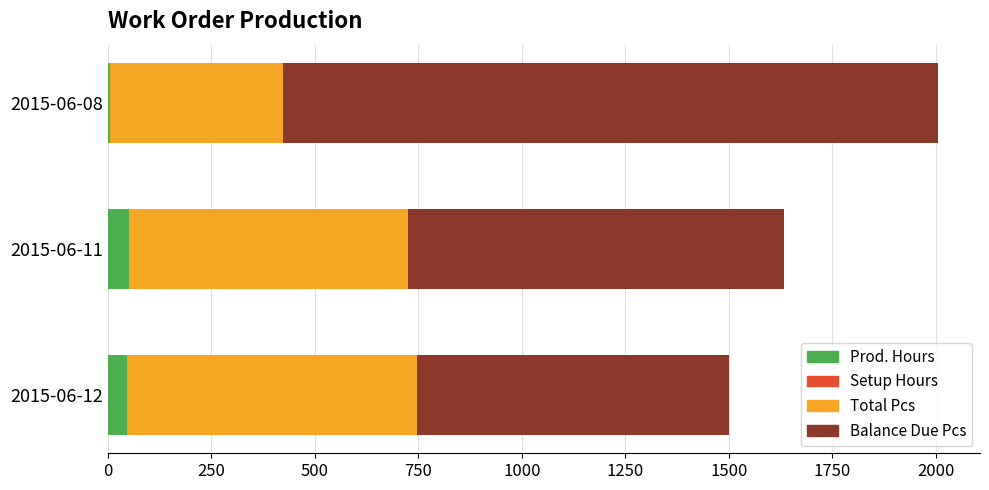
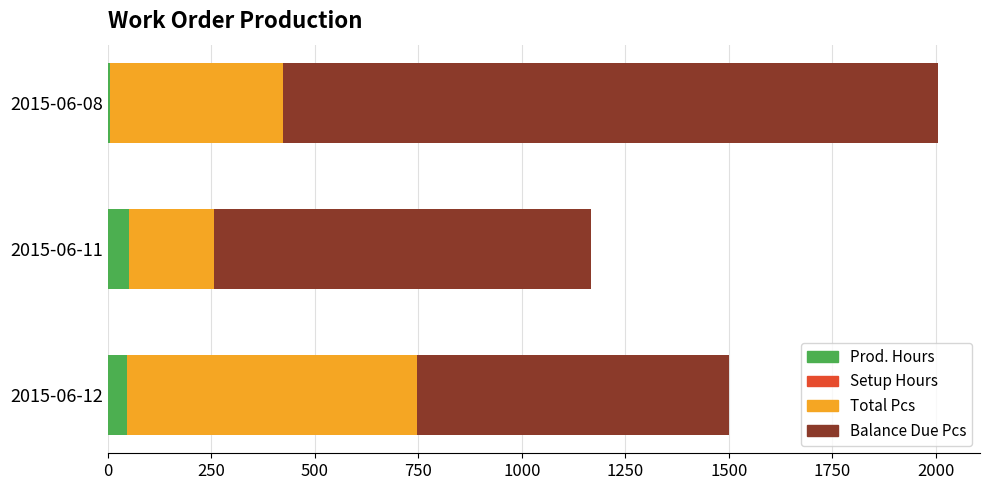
Total Pcs, 2015-06-11: 670 -> 210
